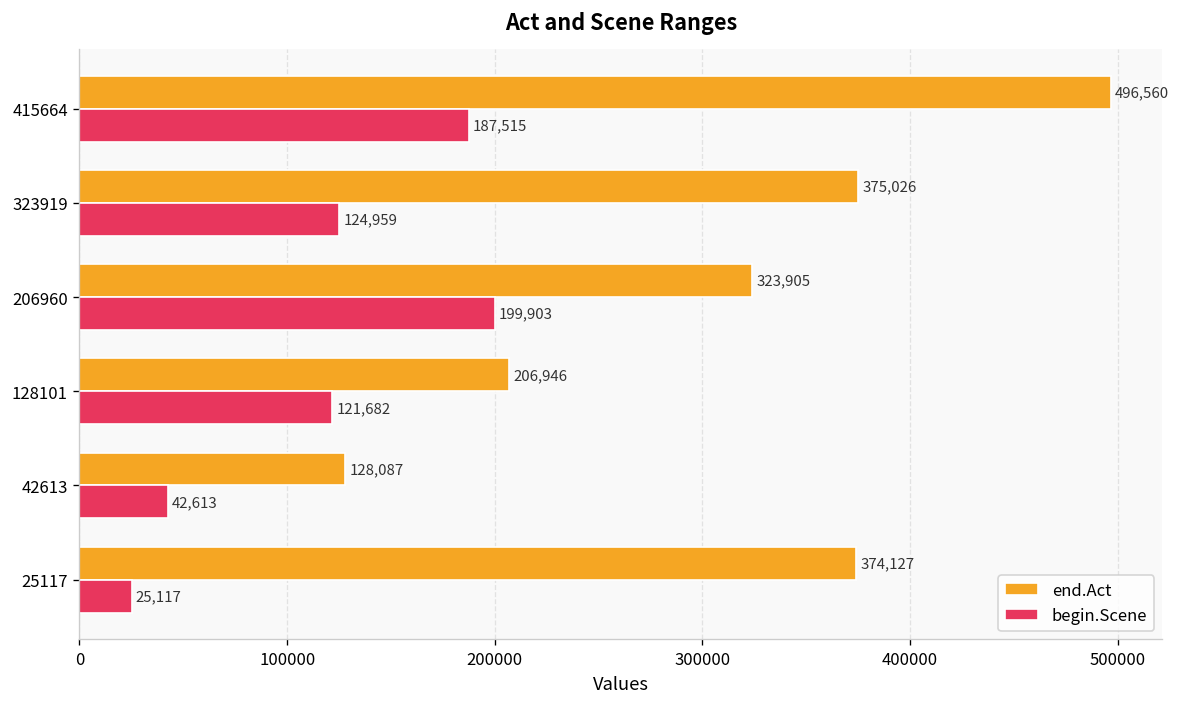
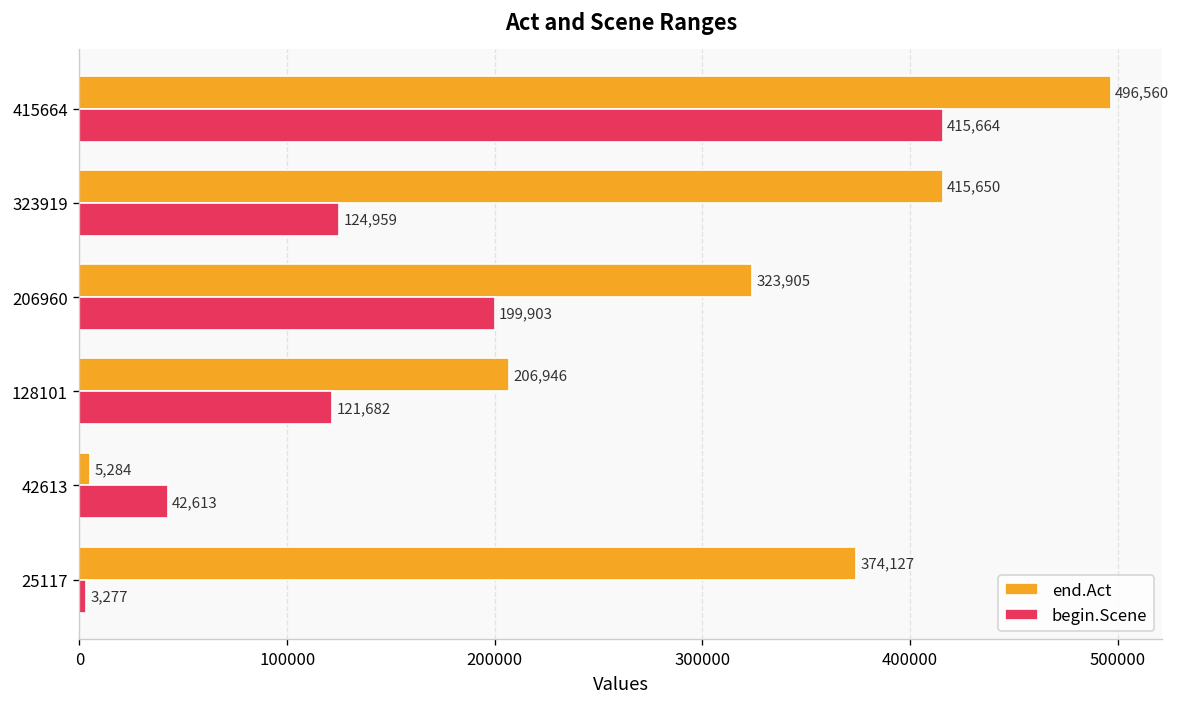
begin.Scene, 415664: 187,515 -> 415,664
end.Act, 323919: 375,026 -> 415,650
end.Act, 42613: 128,087 -> 5,284
begin.Scene, 25117: 25,117 -> 3,277
